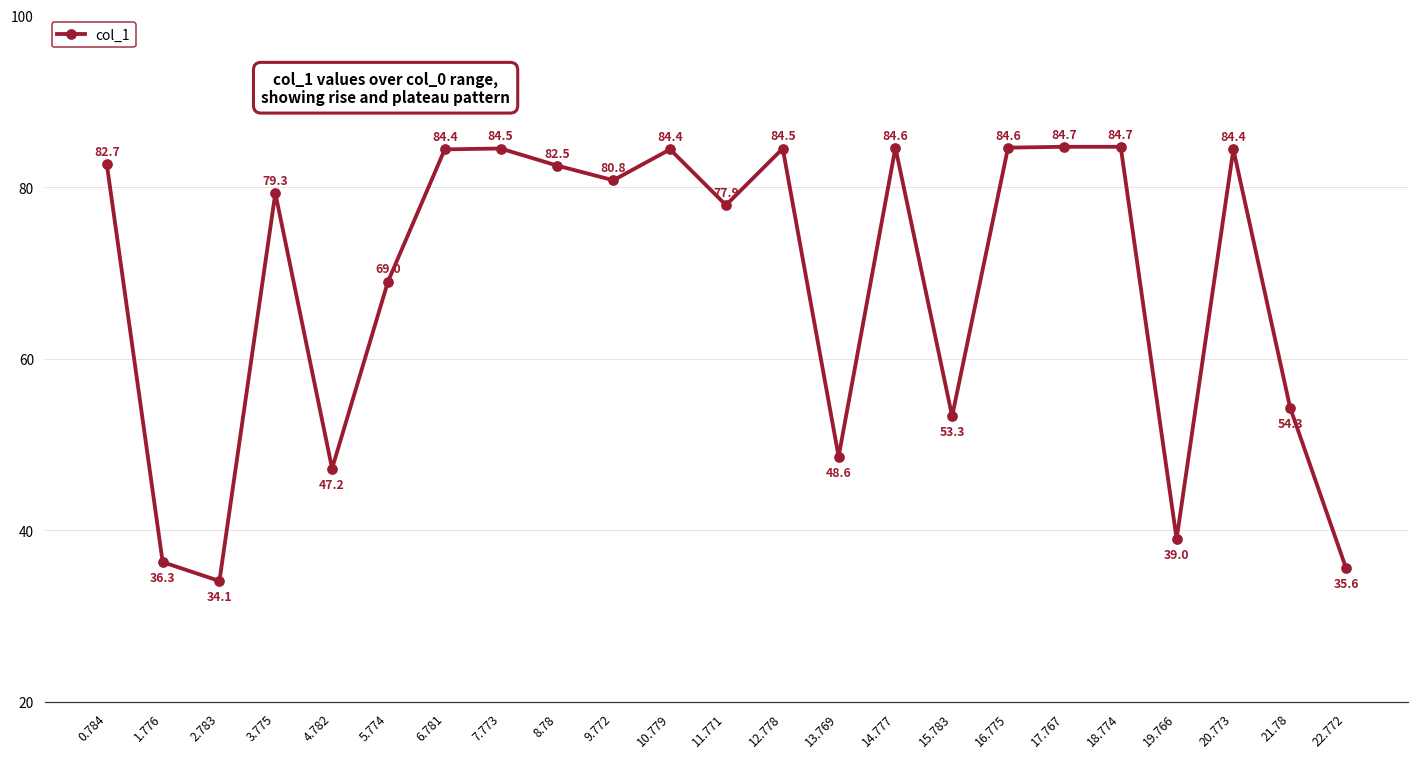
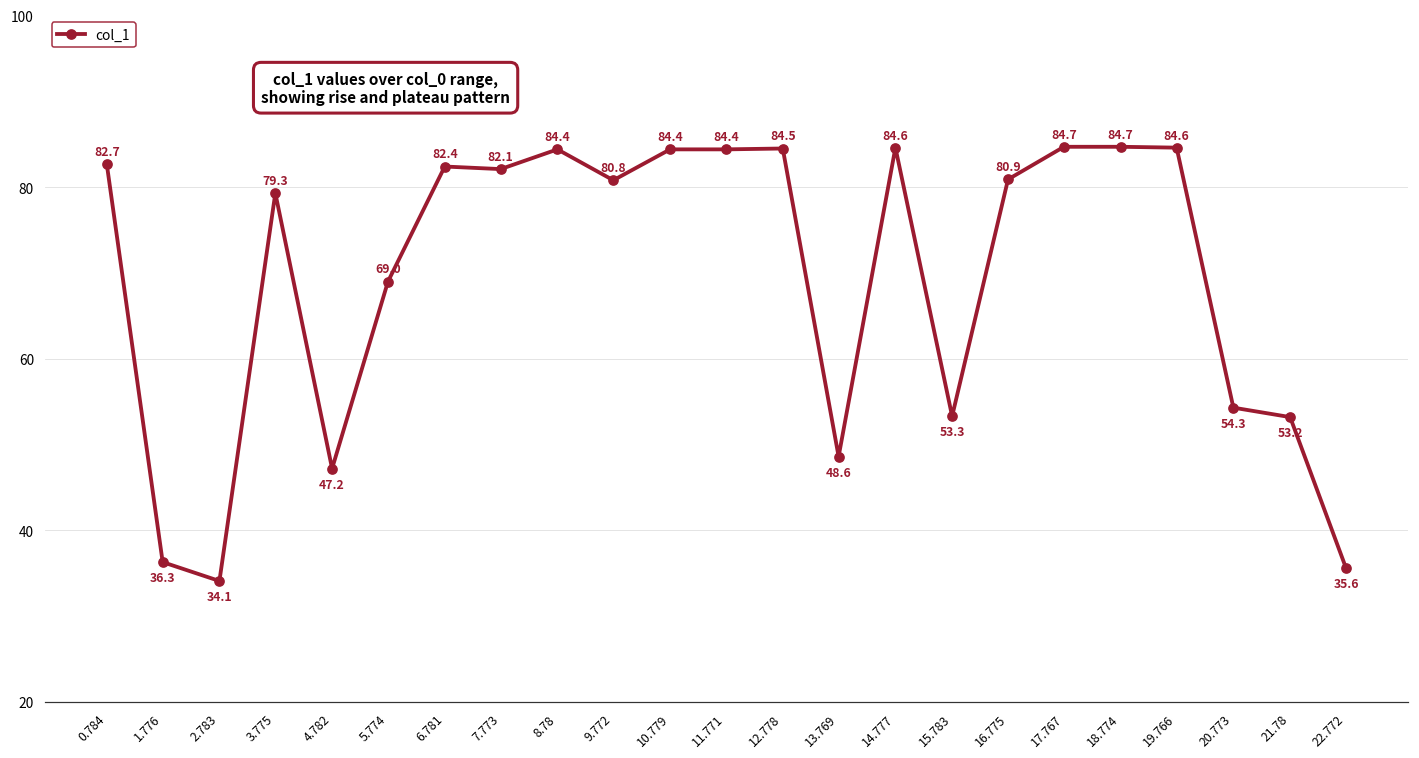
6.781: 84.4 -> 82.4
7.773: 84.5 -> 82.1
8.78: 82.5 -> 84.4
11.771: 77.9 -> 84.4
16.775: 84.6 -> 80.9
19.766: 39.0 -> 84.6
20.773: 84.4 -> 54.3
21.78: 54.3 -> 53.2
